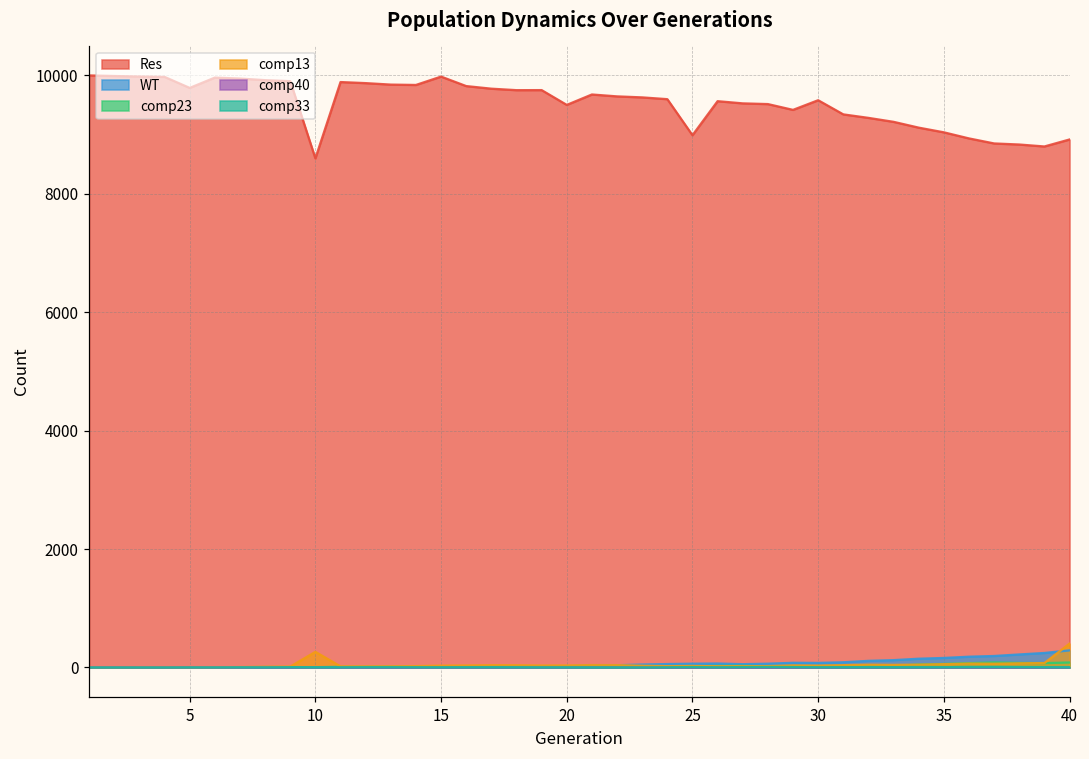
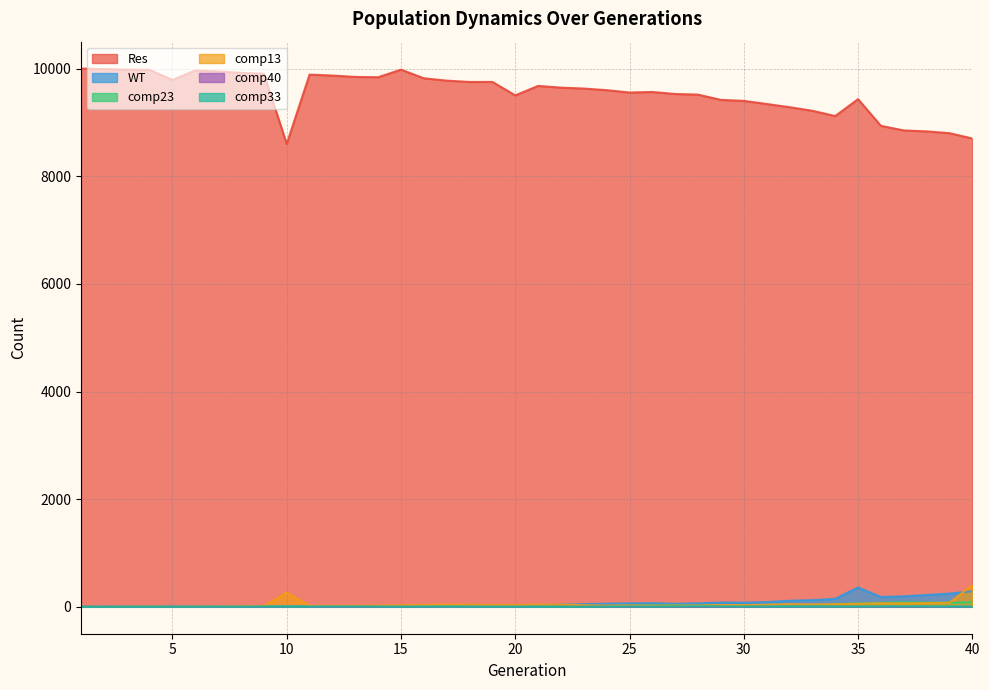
Res, 25: 9000 -> 9600
Res, 30: 9600 -> 9400
Res, 35: 9000 -> 9400
WT, 35: 200 -> 400
Res, 40: 8900 -> 8700
